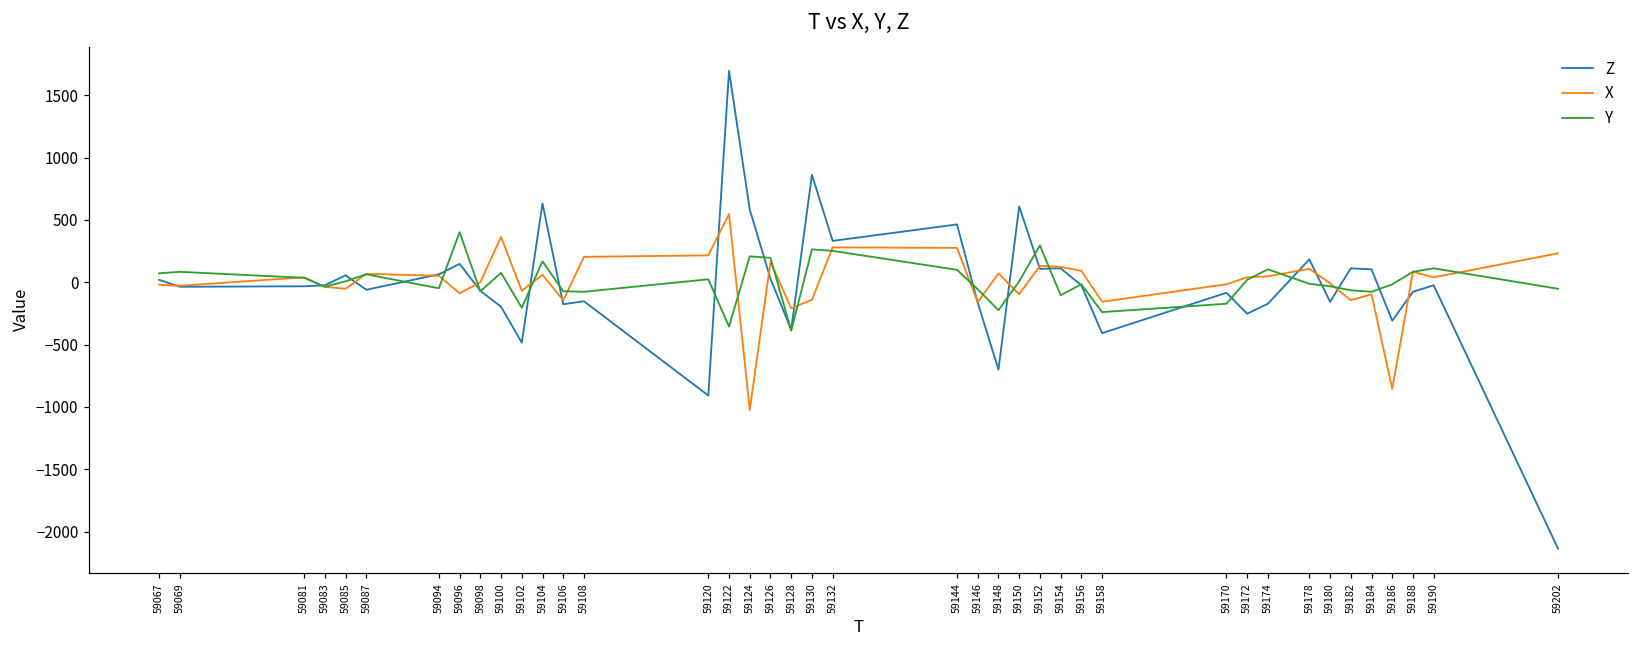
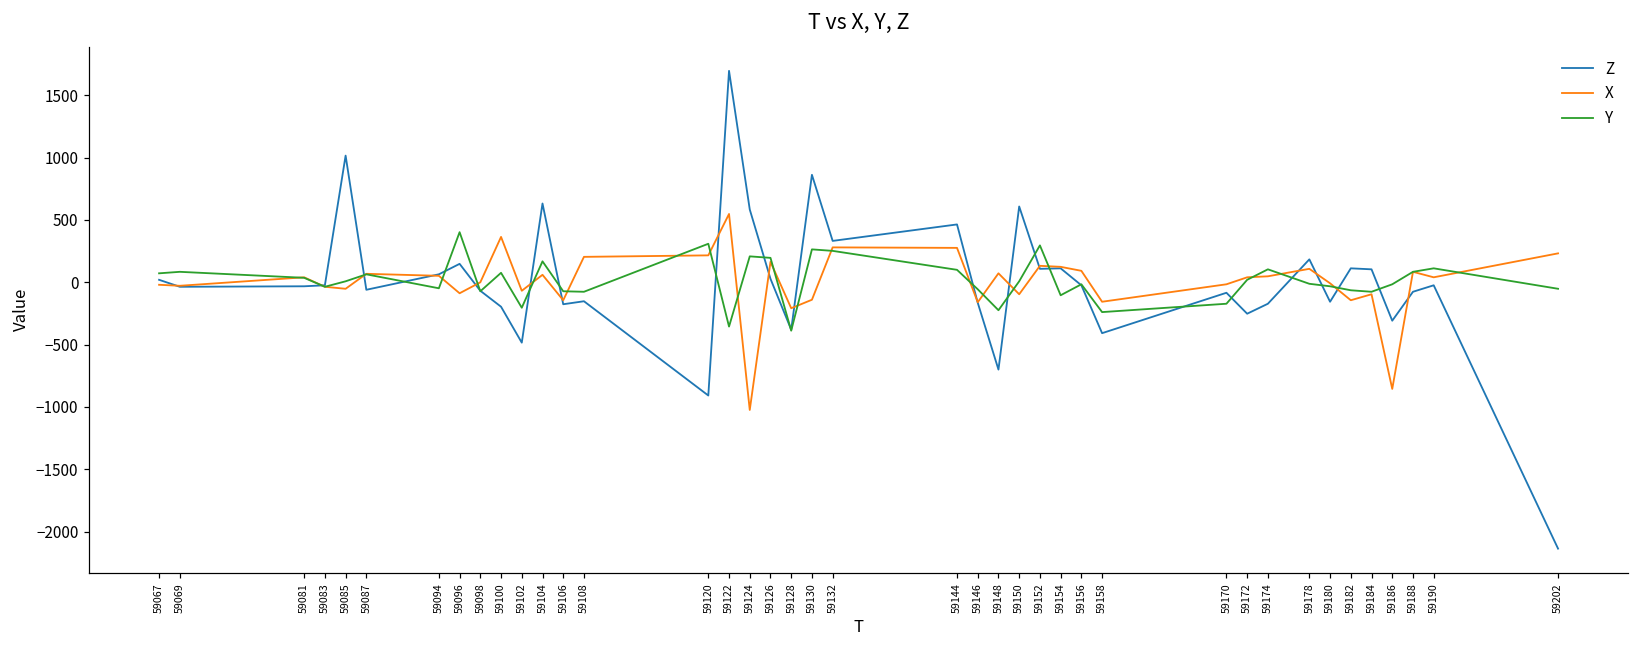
Z, 59085: 60 -> 1020
Y, 59120: 20 -> 310
